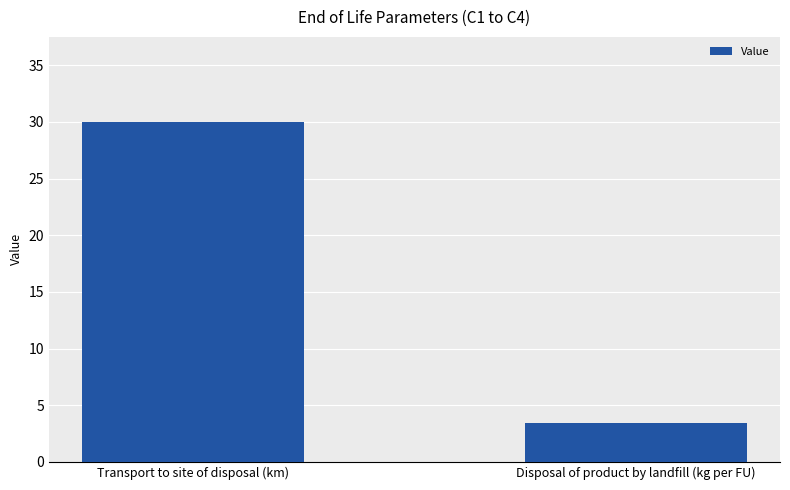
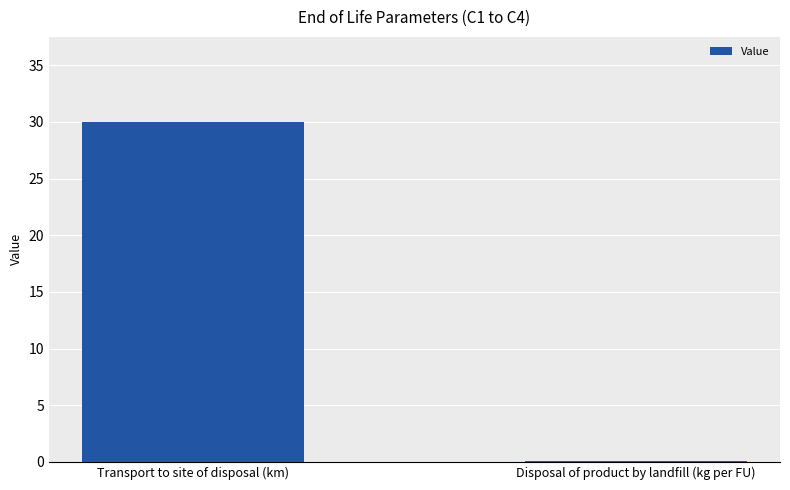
Disposal of product by landfill (kg per FU): 3.5 -> 0.1
